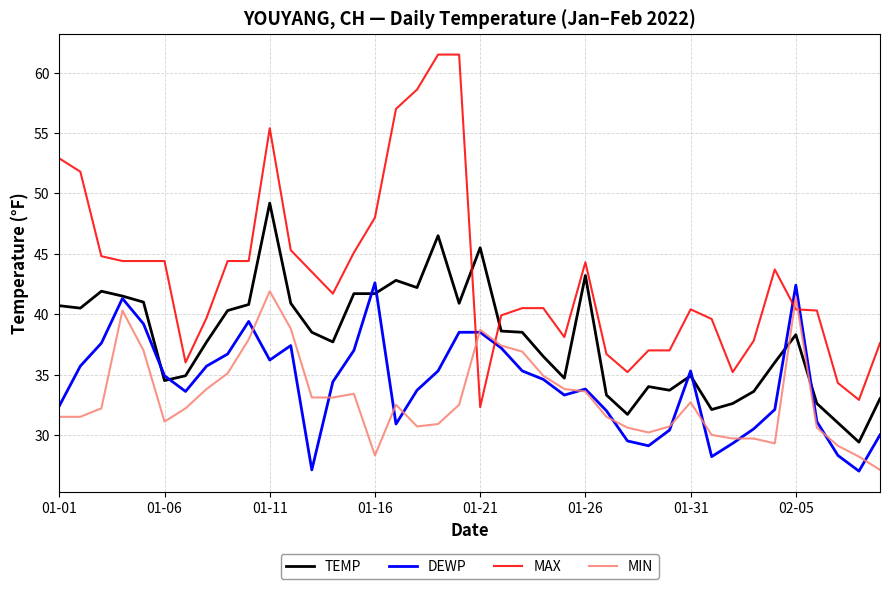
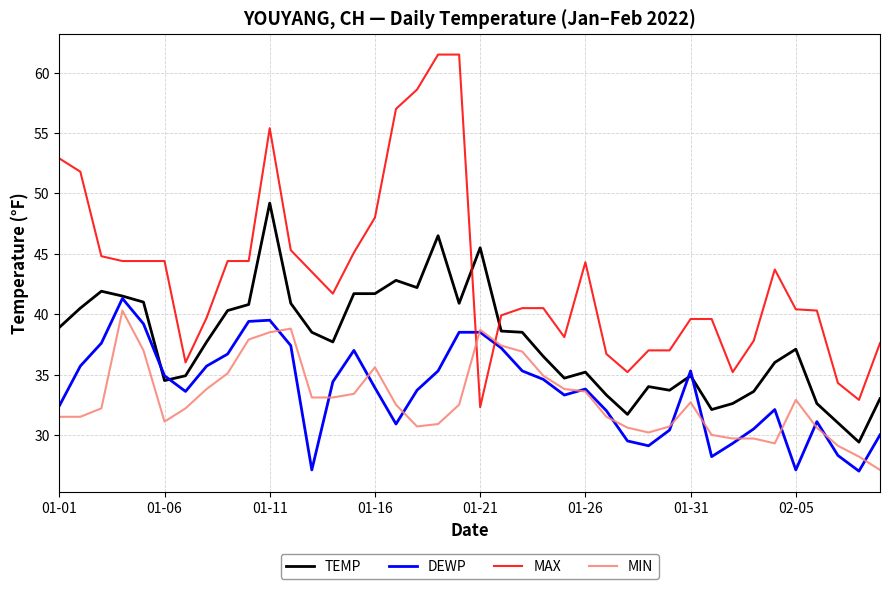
TEMP, 01-01: 40.7 -> 38.9
DEWP, 01-11: 36.2 -> 39.5
MIN, 01-11: 41.9 -> 38.5
DEWP, 01-16: 42.6 -> 33.9
MIN, 01-16: 28.3 -> 35.6
TEMP, 01-26: 43.2 -> 35.2
MAX, 01-31: 40.4 -> 39.6
TEMP, 02-05: 38.3 -> 37.1
DEWP, 02-05: 42.4 -> 27.1
MIN, 02-05: 41.4 -> 32.9
